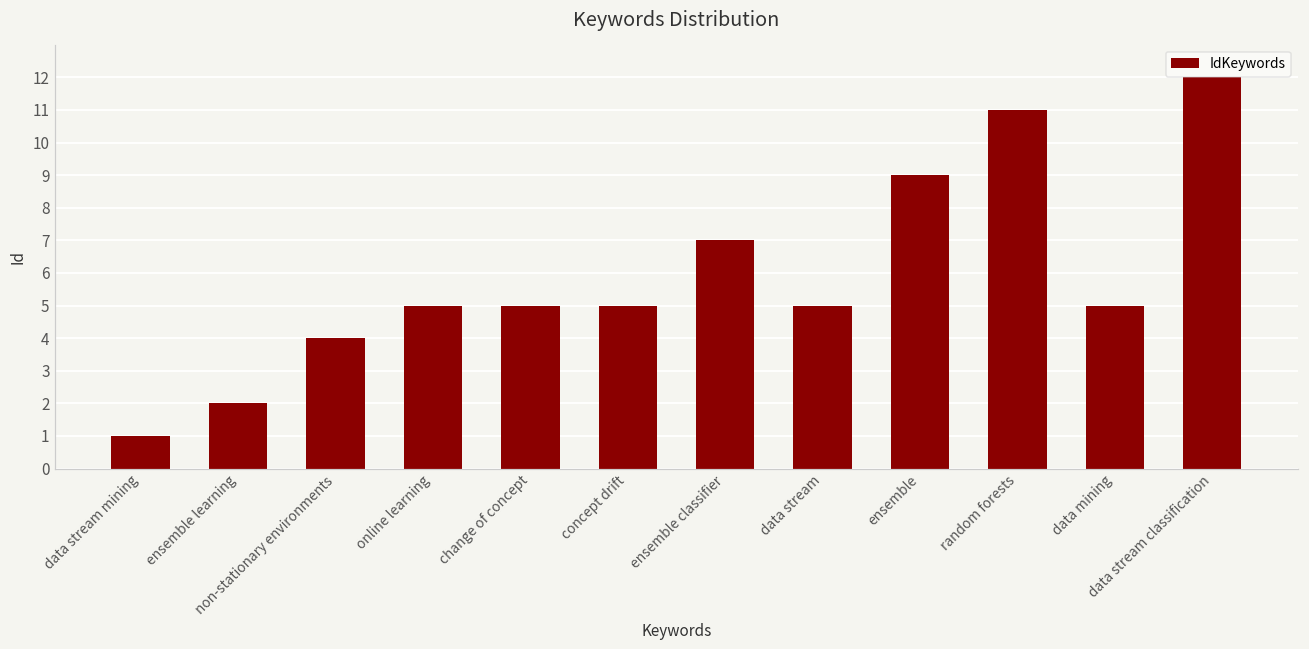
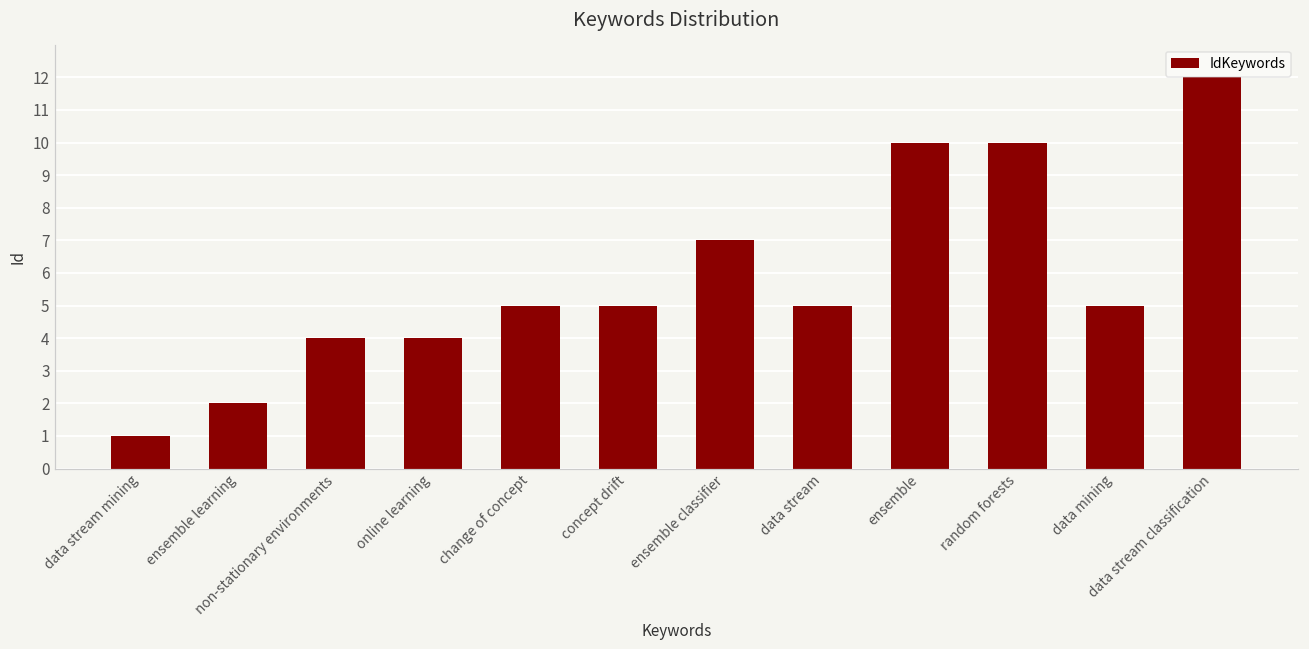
online learning: 5 -> 4
ensemble: 9 -> 10
random forests: 11 -> 10
